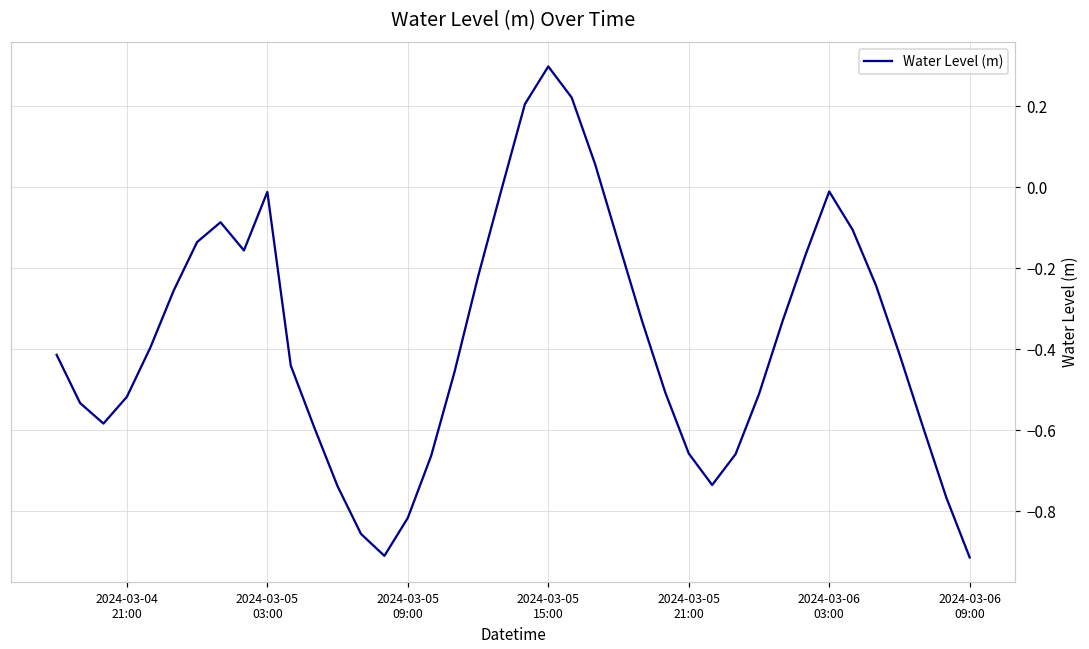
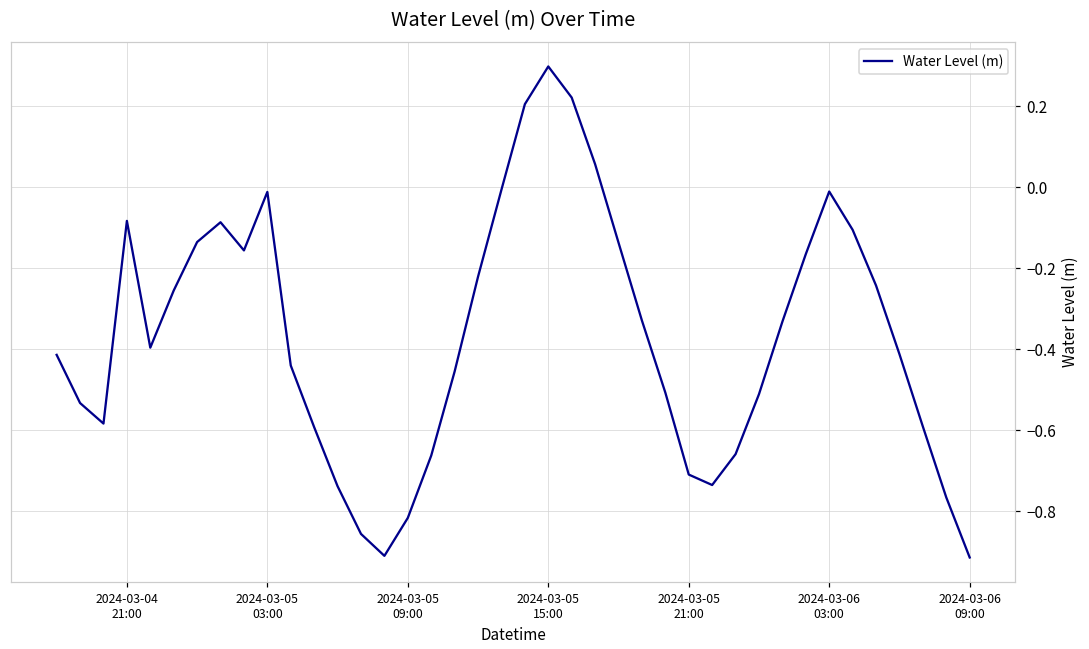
2024-03-04 21:00: -0.52 -> -0.08
2024-03-05 21:00: -0.66 -> -0.71
